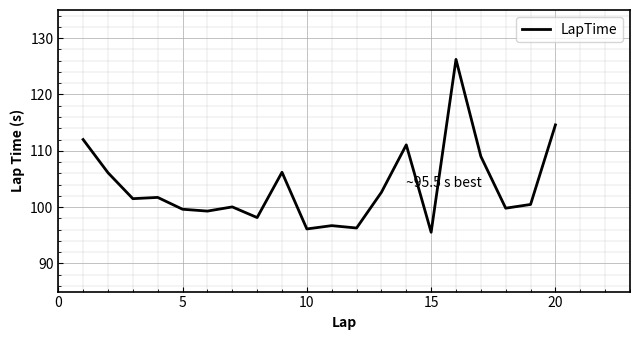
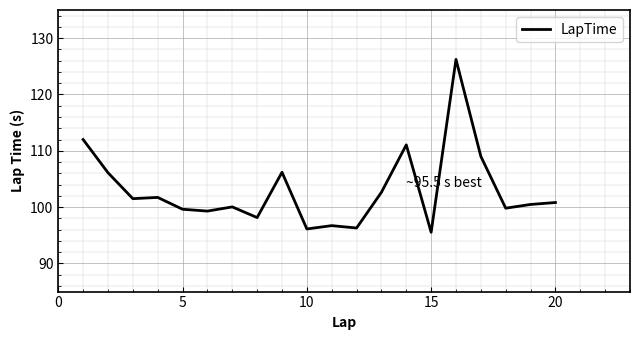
20: 115 -> 101
